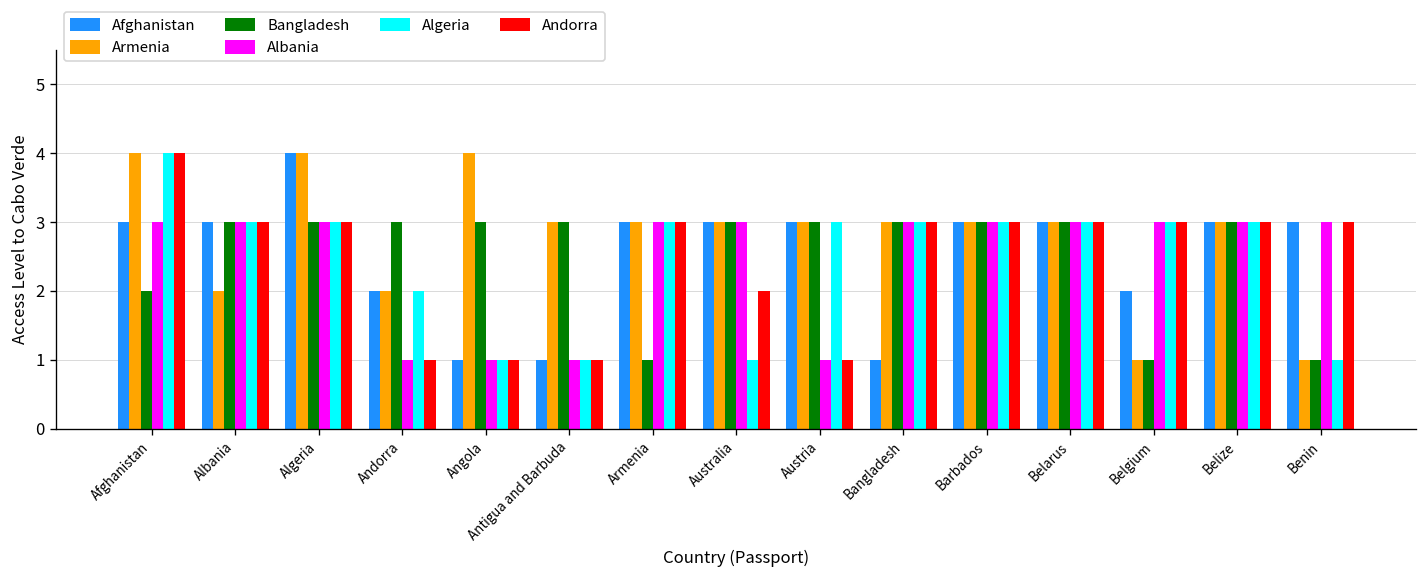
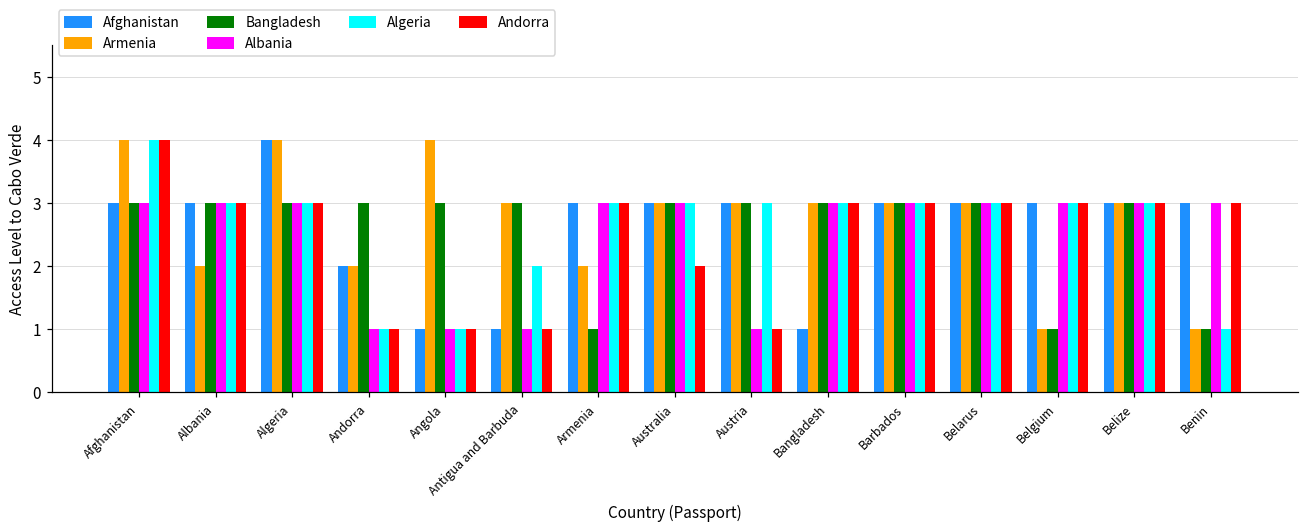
Bangladesh, Afghanistan: 2 -> 3
Algeria, Andorra: 2 -> 1
Algeria, Antigua and Barbuda: 1 -> 2
Armenia, Armenia: 3 -> 2
Algeria, Australia: 1 -> 3
Afghanistan, Belgium: 2 -> 3
